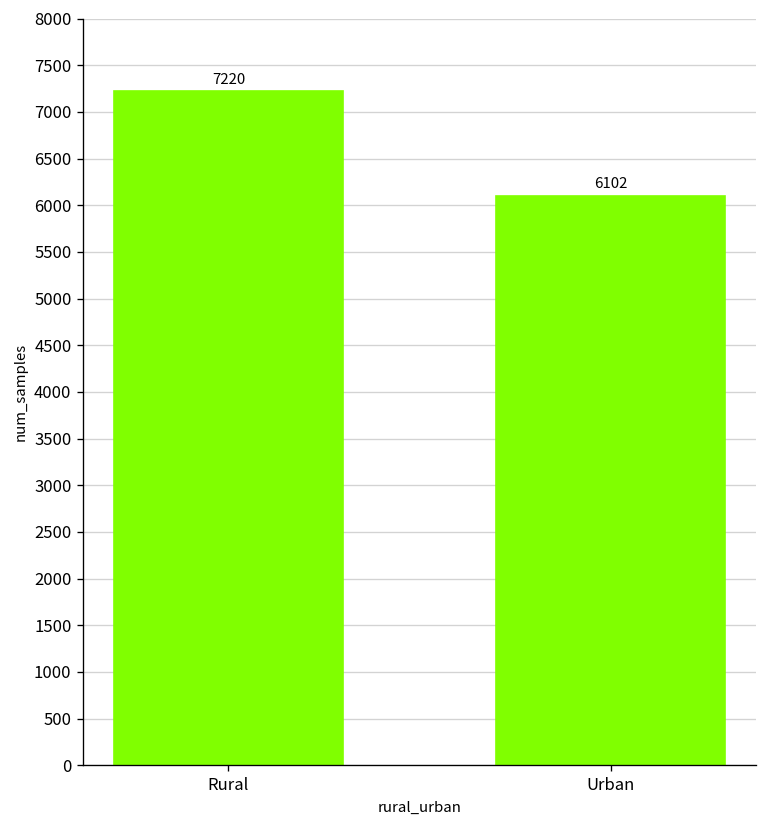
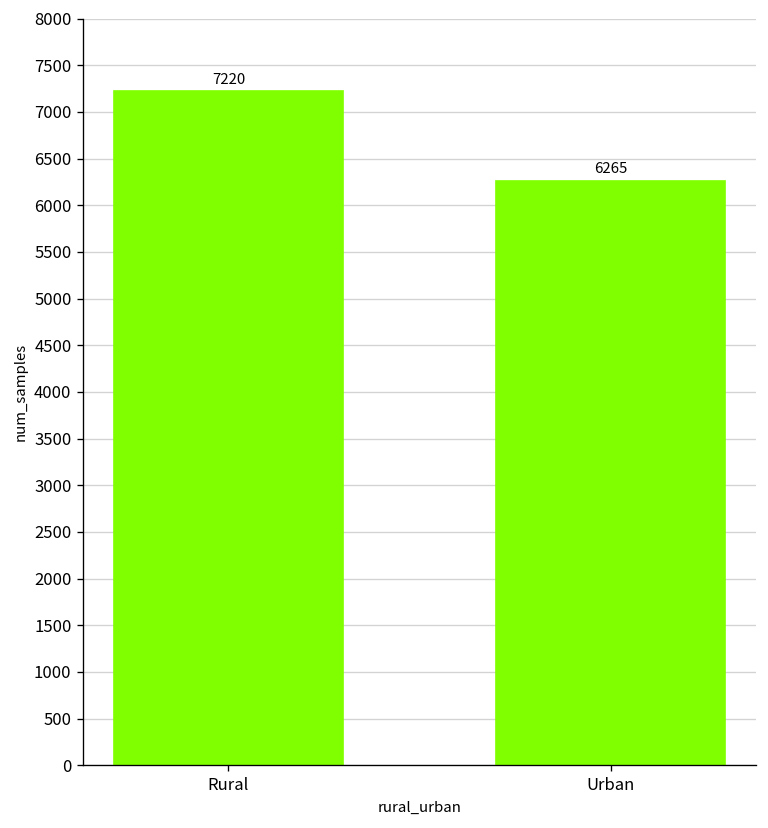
Urban: 6102 -> 6265
